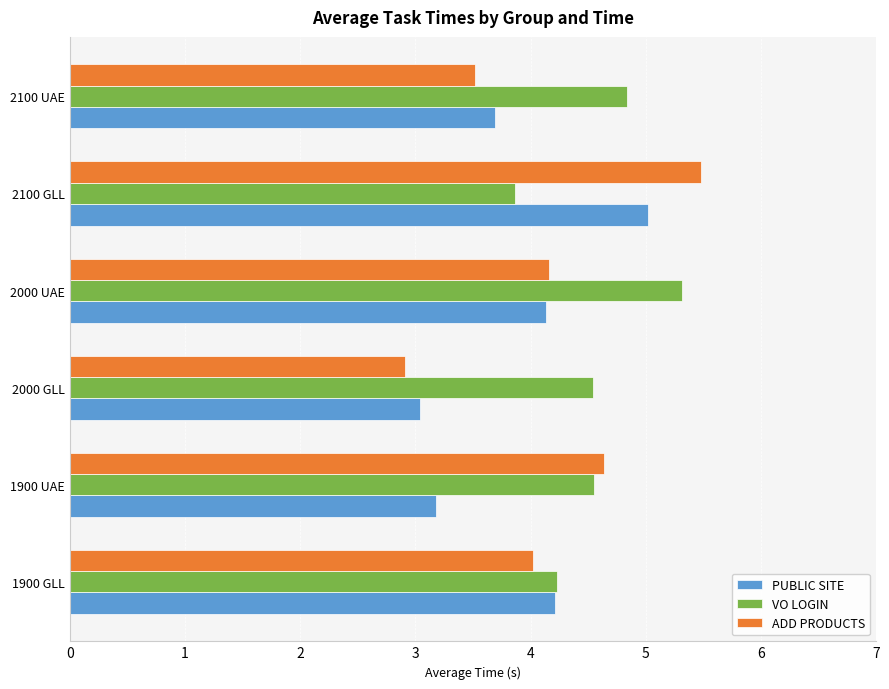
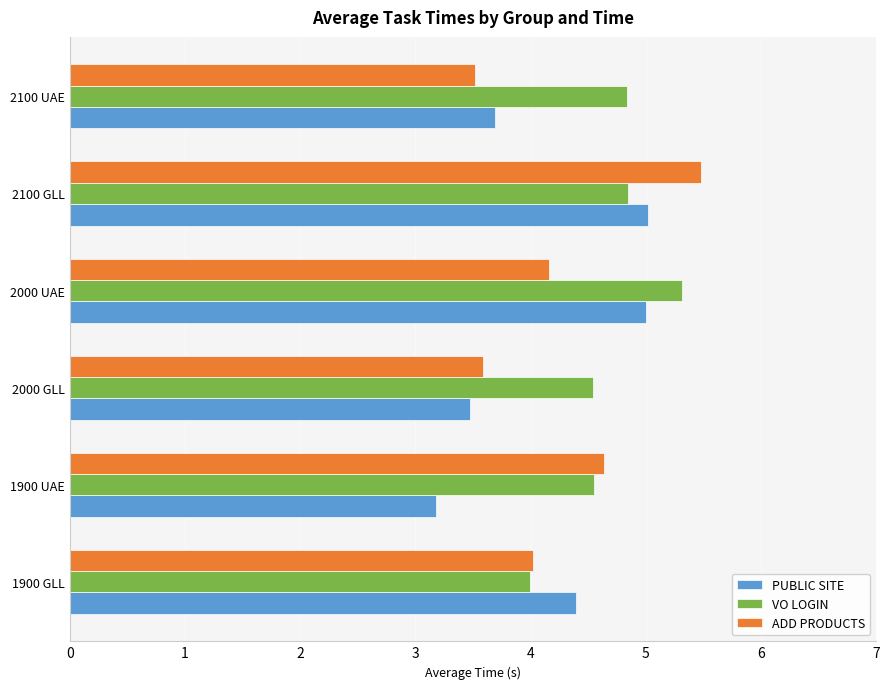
VO LOGIN, 2100 GLL: 3.87 -> 4.85
PUBLIC SITE, 2000 UAE: 4.13 -> 5.00
ADD PRODUCTS, 2000 GLL: 2.91 -> 3.58
PUBLIC SITE, 2000 GLL: 3.04 -> 3.48
VO LOGIN, 1900 GLL: 4.23 -> 4.00
PUBLIC SITE, 1900 GLL: 4.21 -> 4.40
